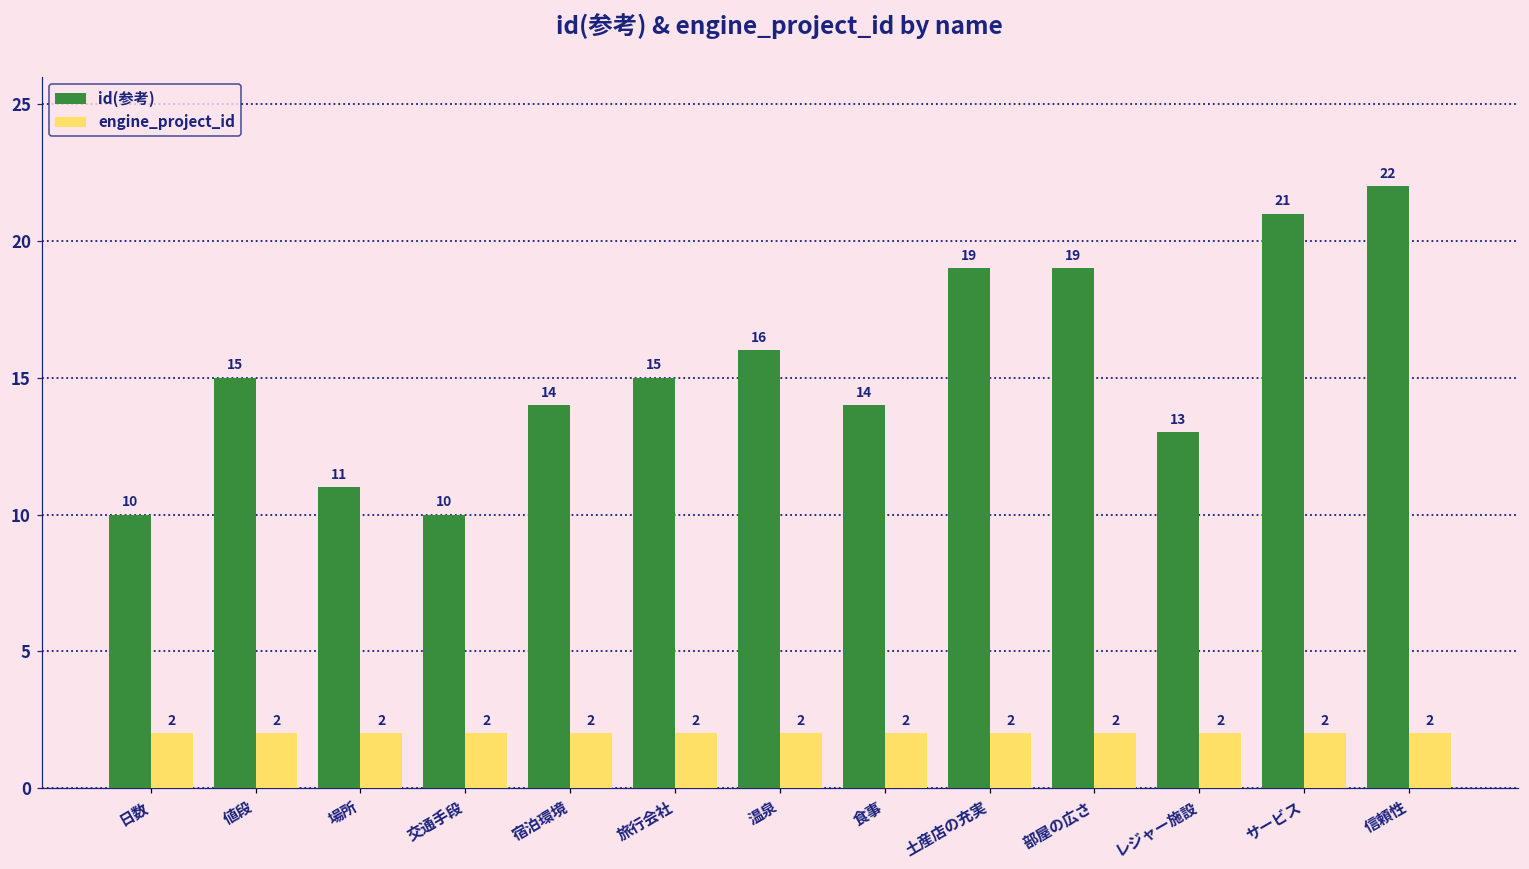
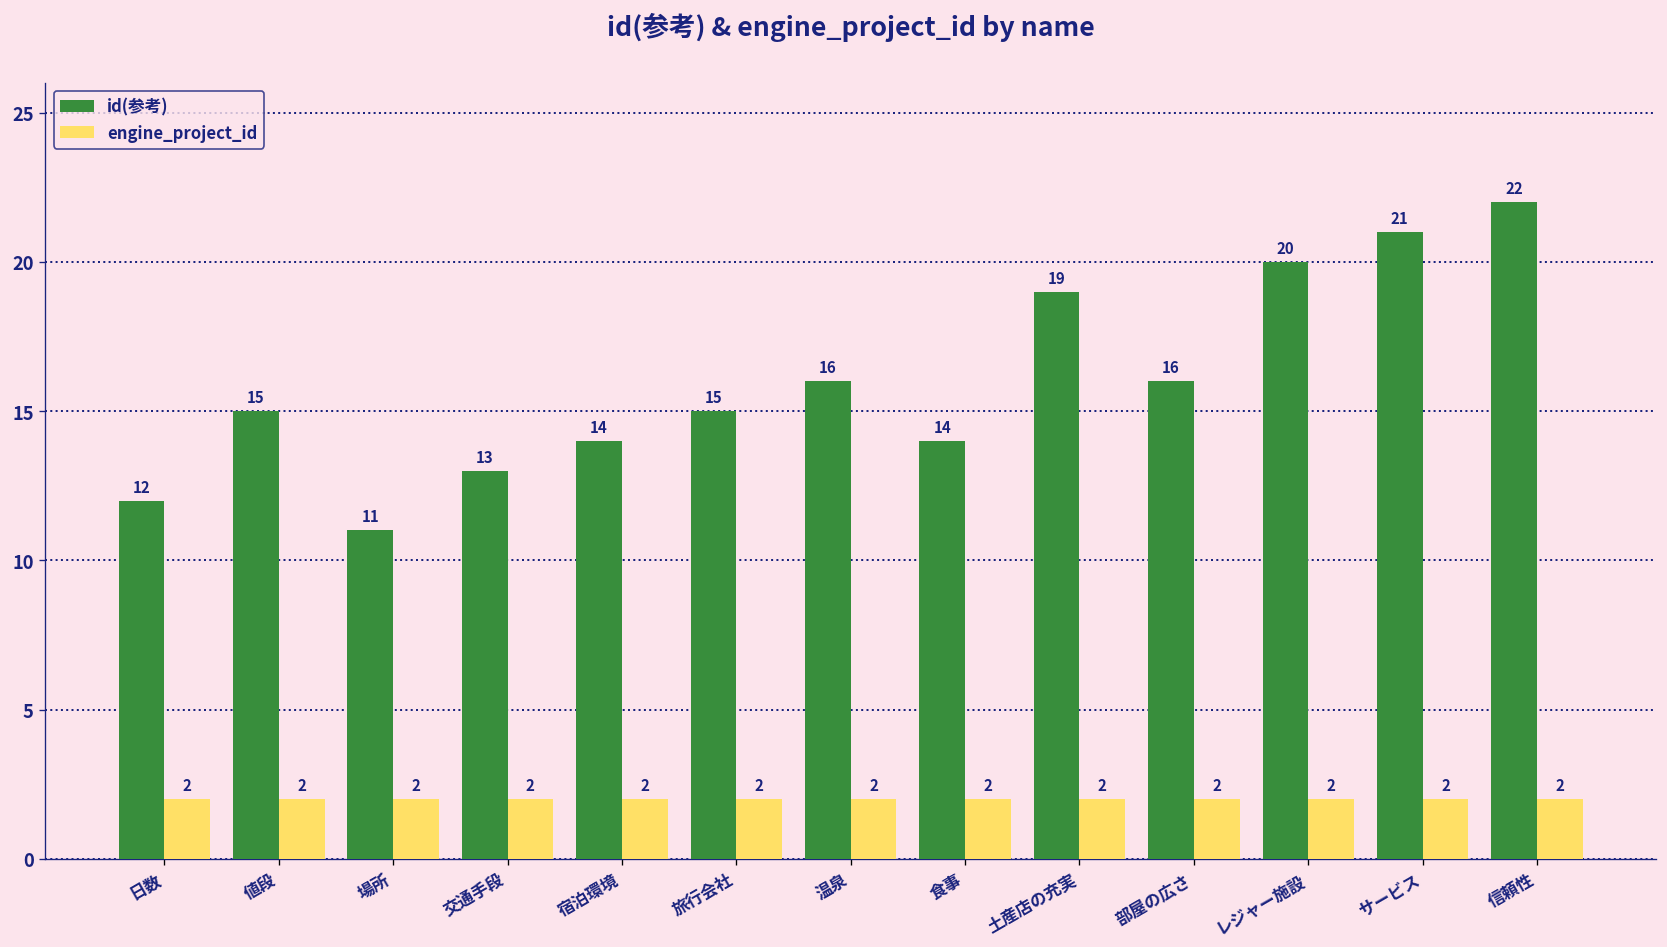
id(参考), 日数: 10 -> 12
id(参考), 交通手段: 10 -> 13
id(参考), 部屋の広さ: 19 -> 16
id(参考), レジャー施設: 13 -> 20
